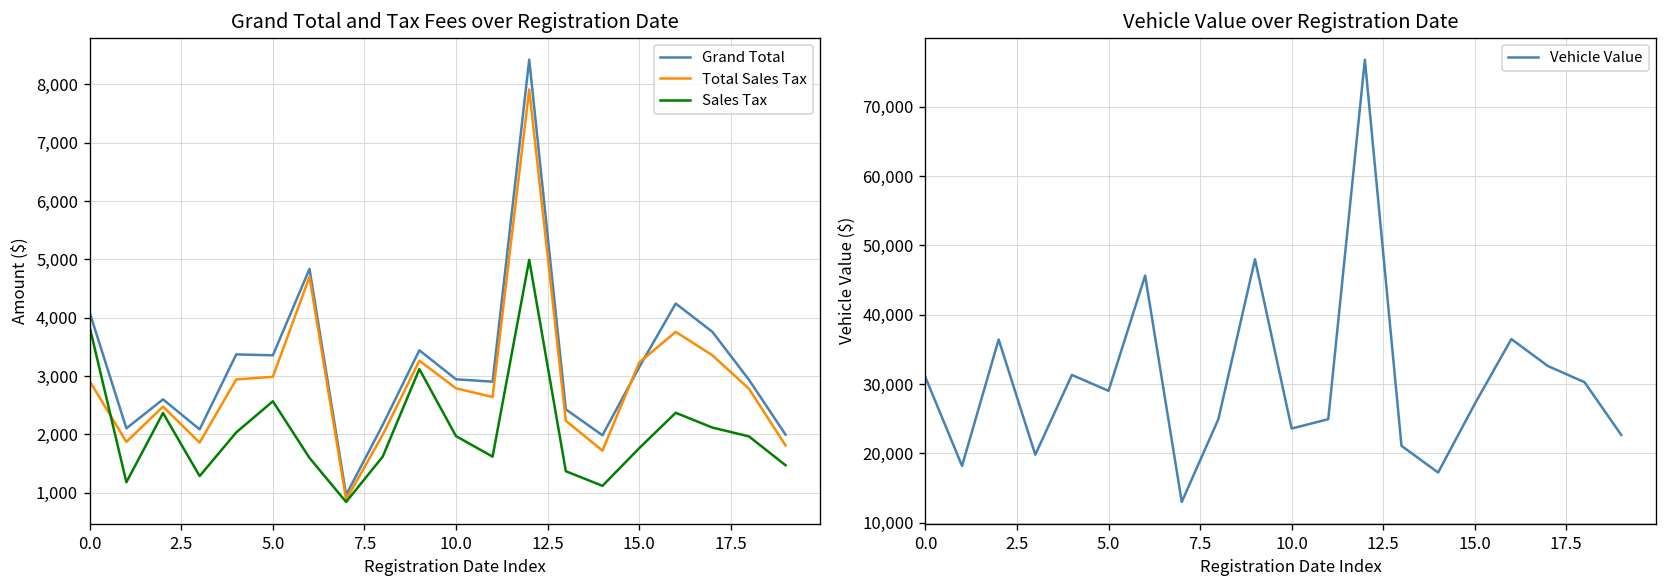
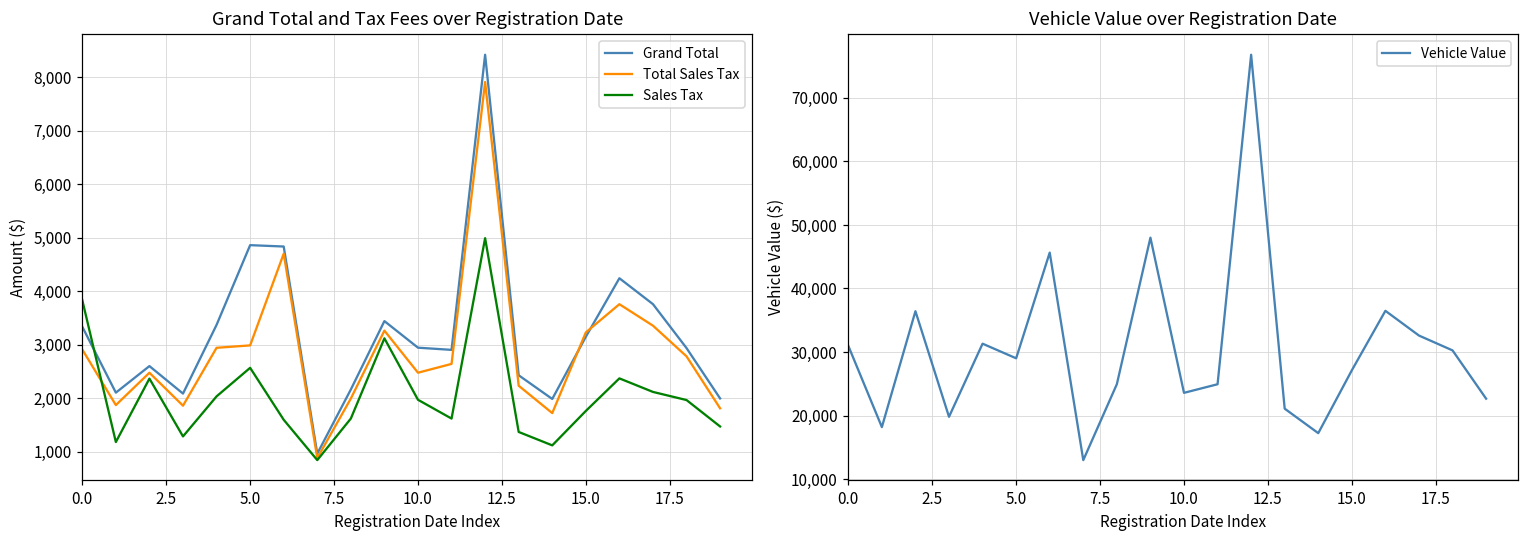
Grand Total and Tax Fees over Registration Date, Grand Total, 0.0: 4,100 -> 3,300
Grand Total and Tax Fees over Registration Date, Grand Total, 5.0: 3,400 -> 4,900
Grand Total and Tax Fees over Registration Date, Total Sales Tax, 10.0: 2,800 -> 2,500
